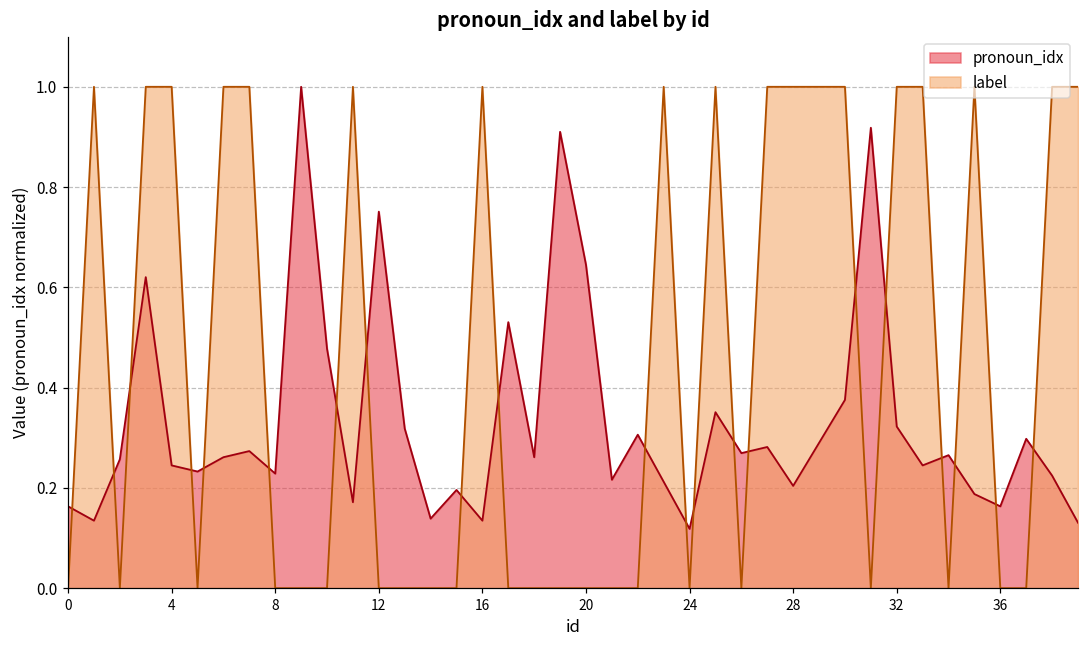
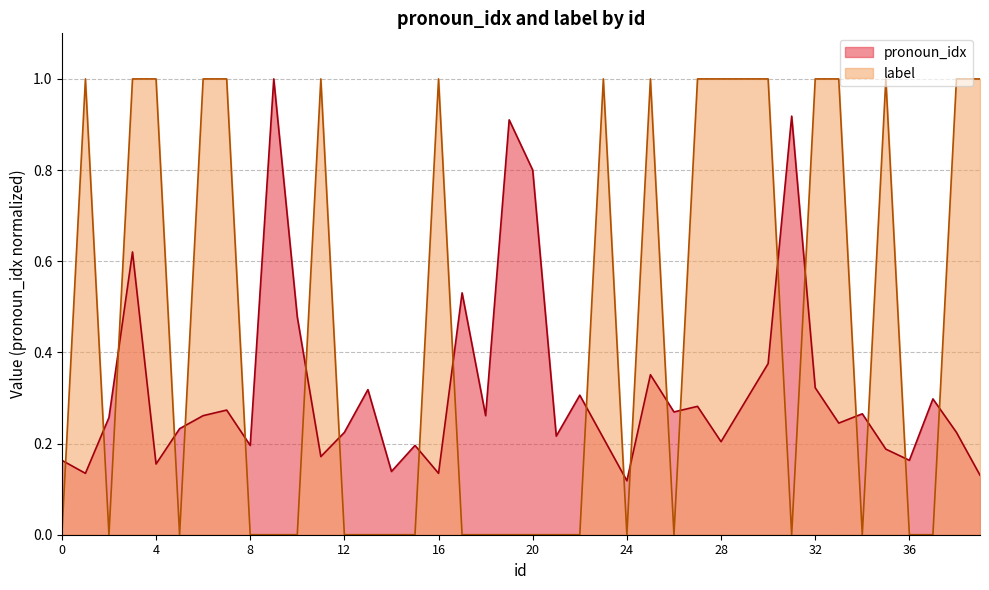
pronoun_idx, 4: 0.24 -> 0.16
pronoun_idx, 8: 0.23 -> 0.20
pronoun_idx, 12: 0.75 -> 0.22
pronoun_idx, 20: 0.64 -> 0.80
